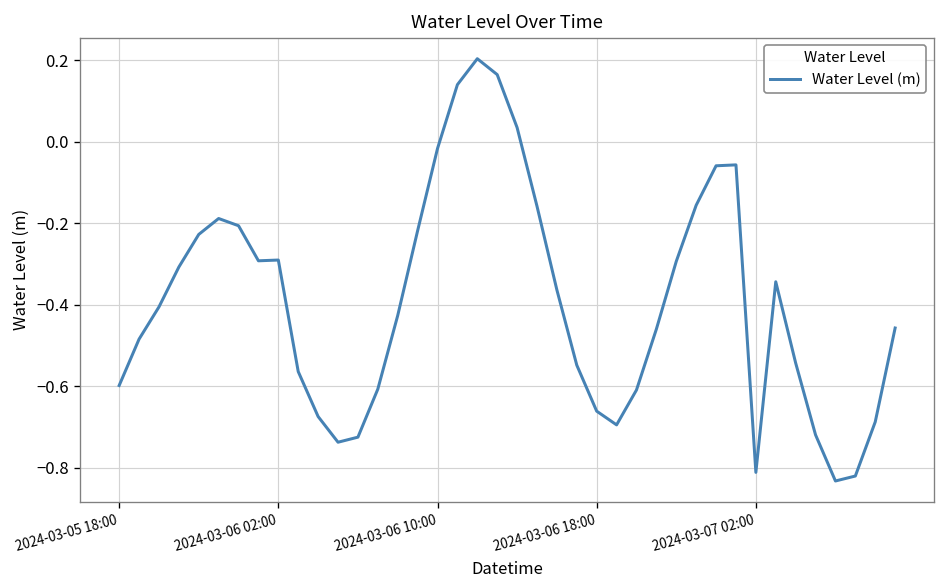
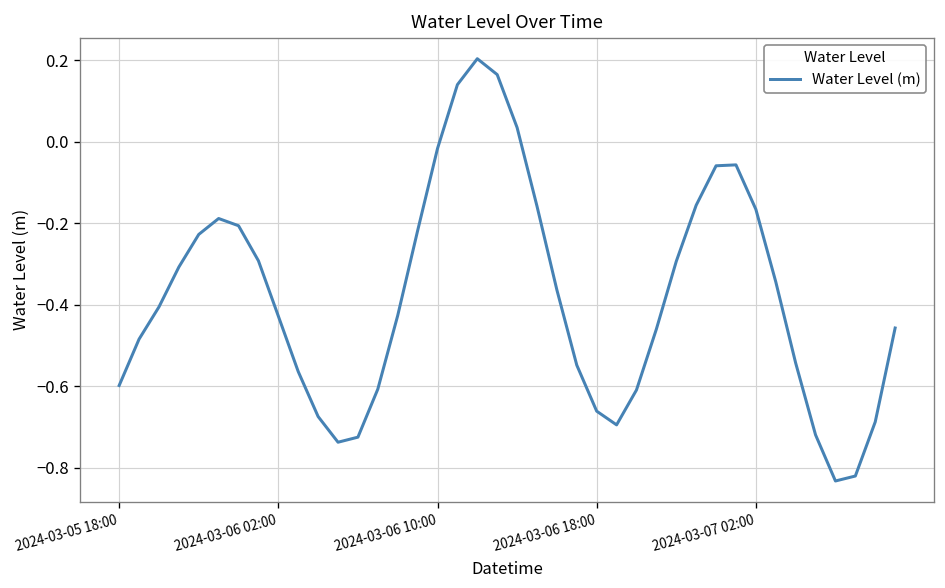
2024-03-06 02:00: -0.29 -> -0.43
2024-03-07 02:00: -0.81 -> -0.17
